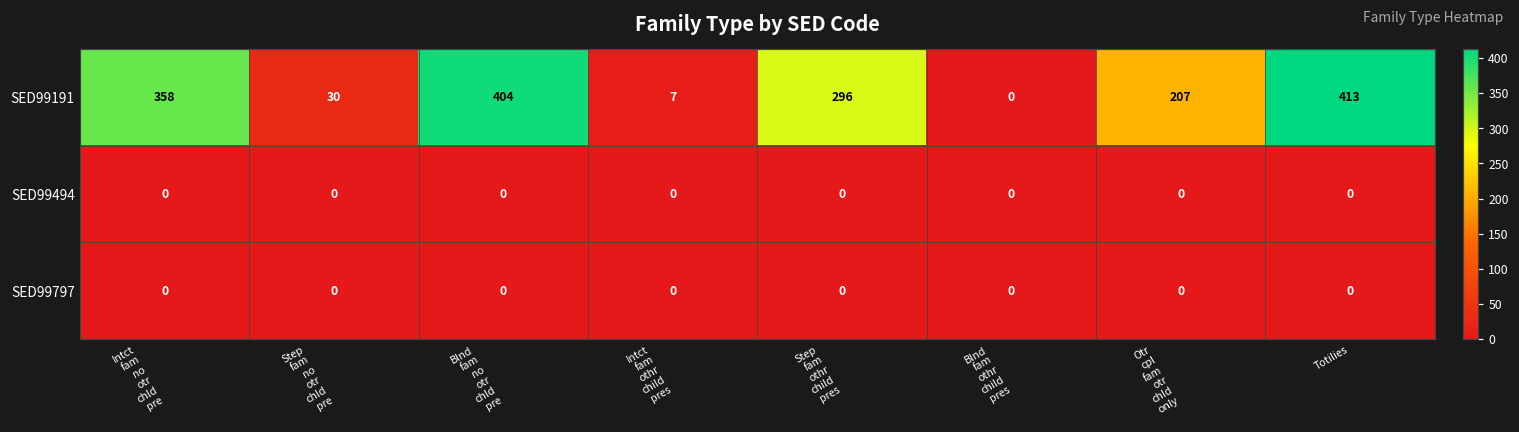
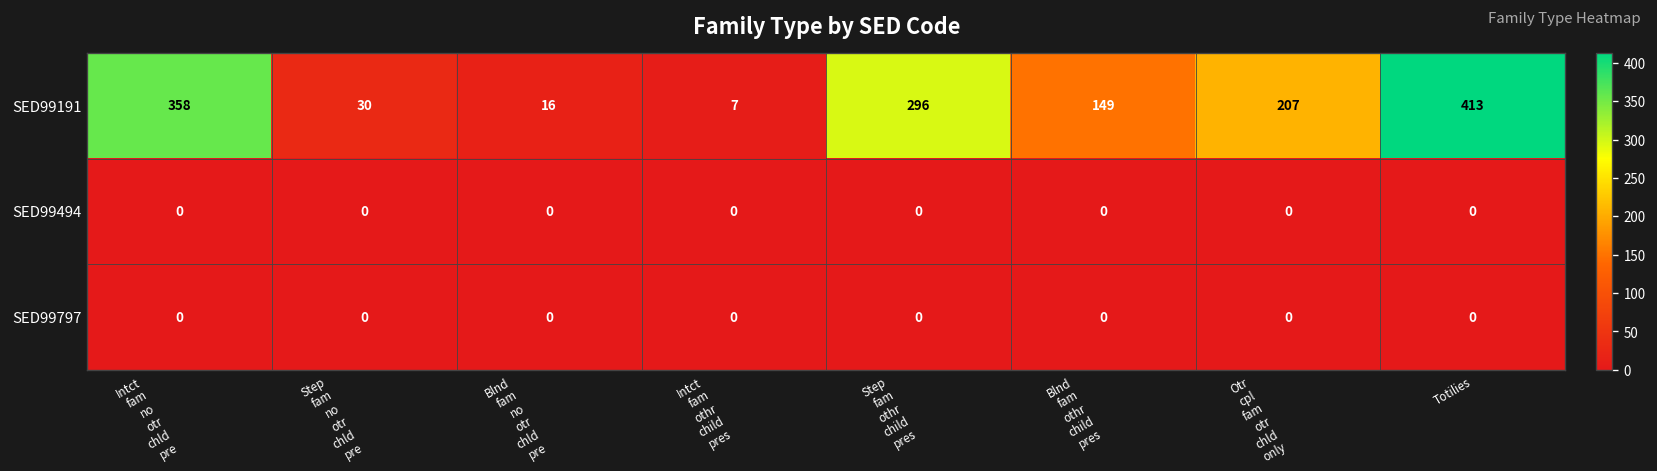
SED99191, Blnd fam no otr chld pre: 404 -> 16
SED99191, Blnd fam othr child pres: 0 -> 149
